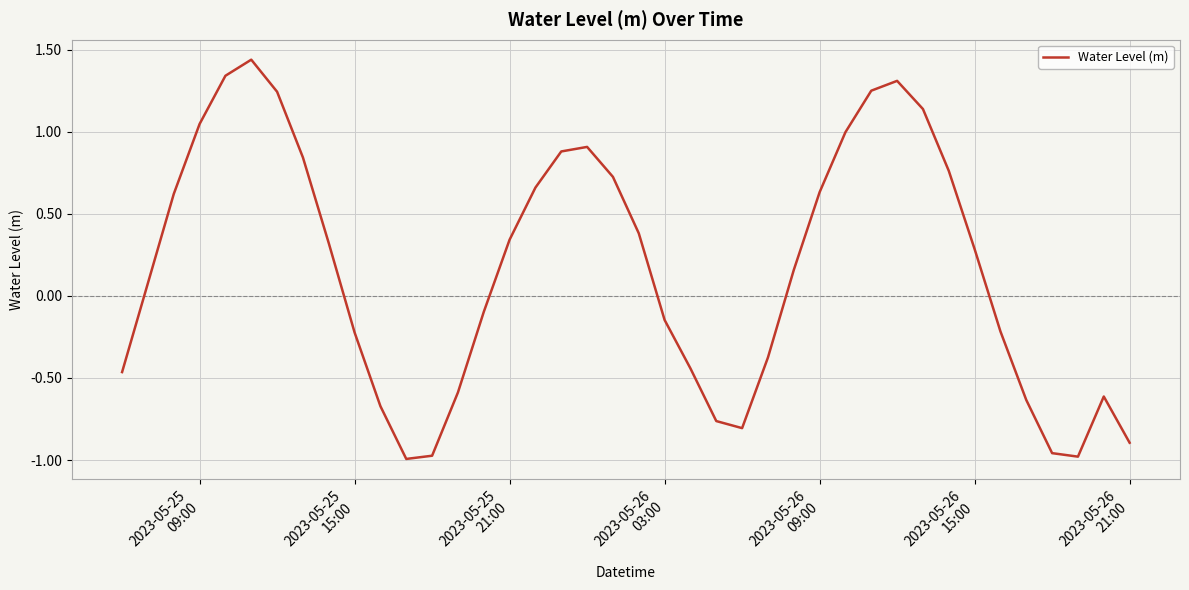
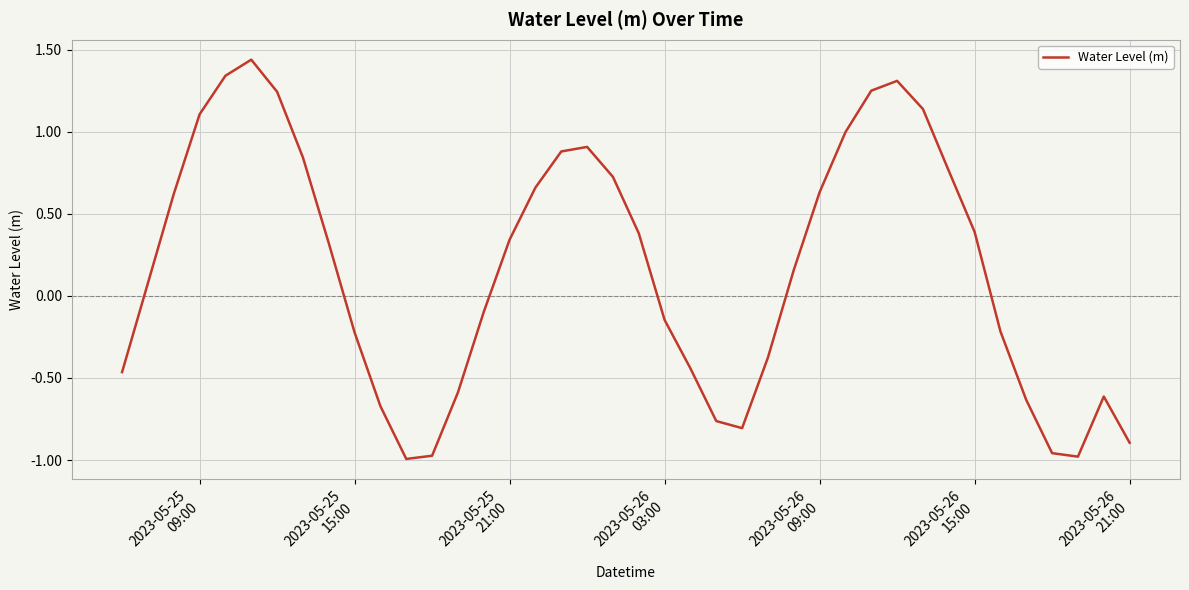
2023-05-25 09:00: 1.05 -> 1.11
2023-05-26 15:00: 0.28 -> 0.39
